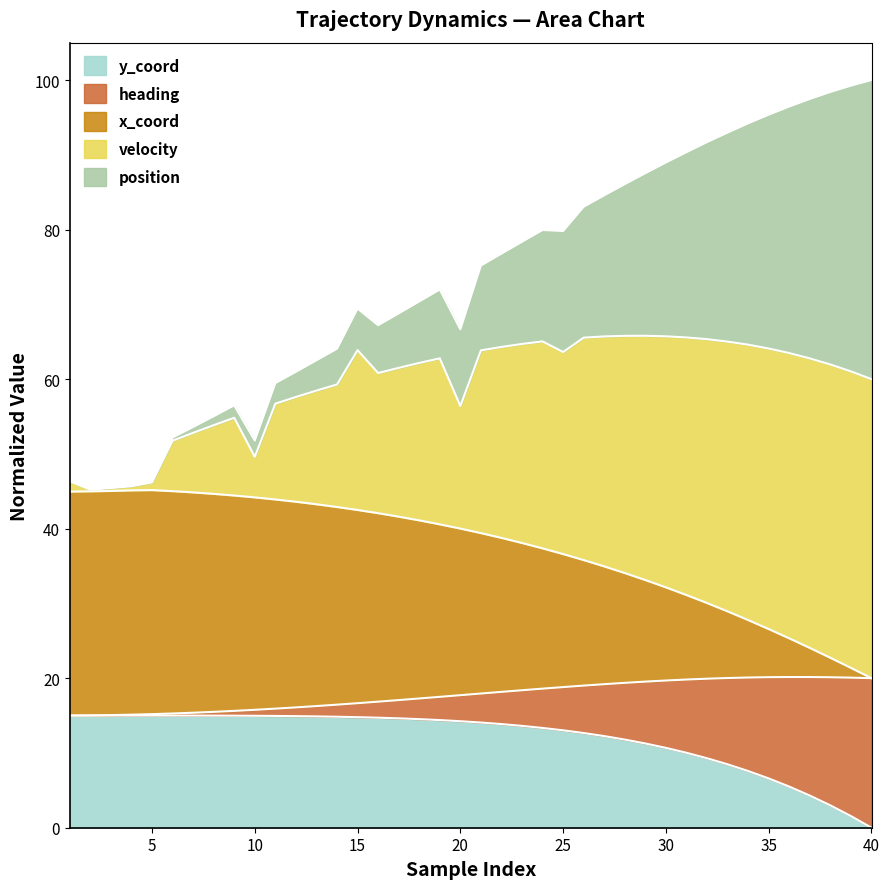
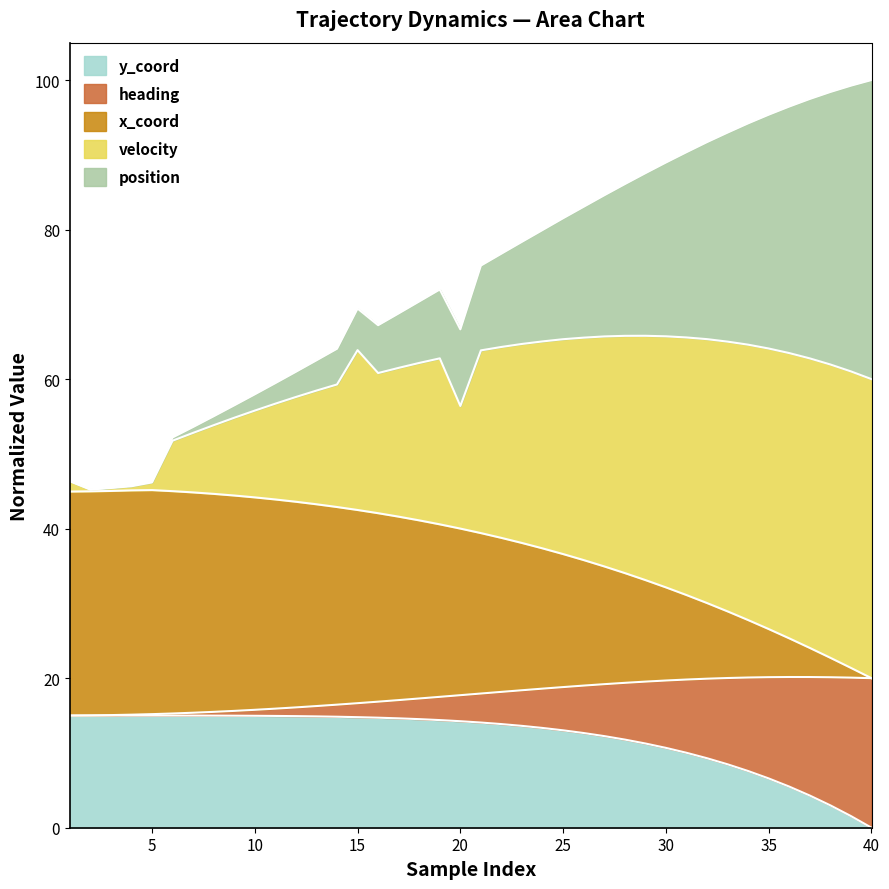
velocity, 10: 5 -> 12
velocity, 25: 27 -> 29
